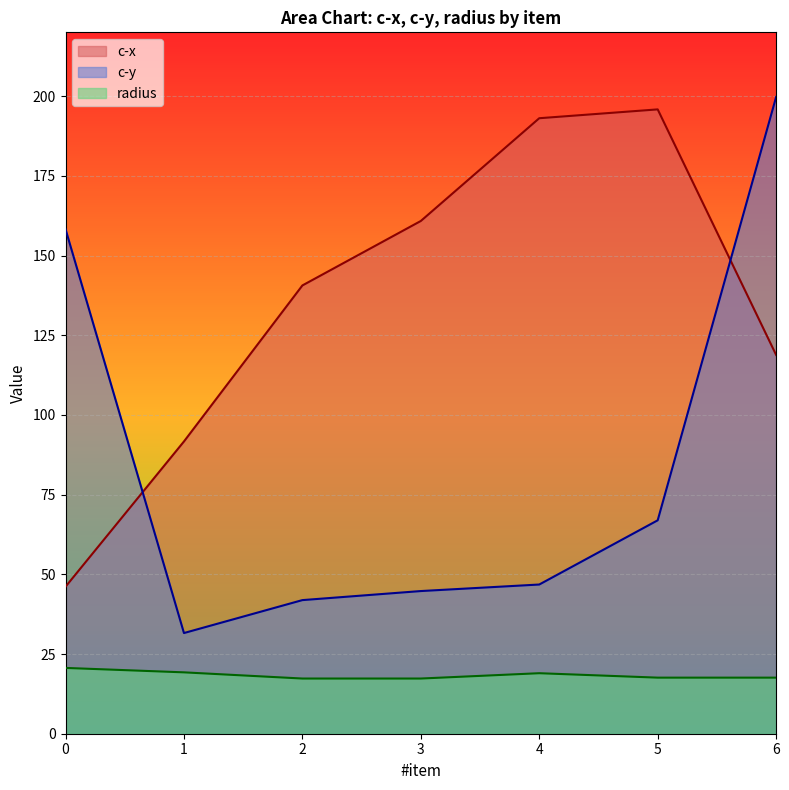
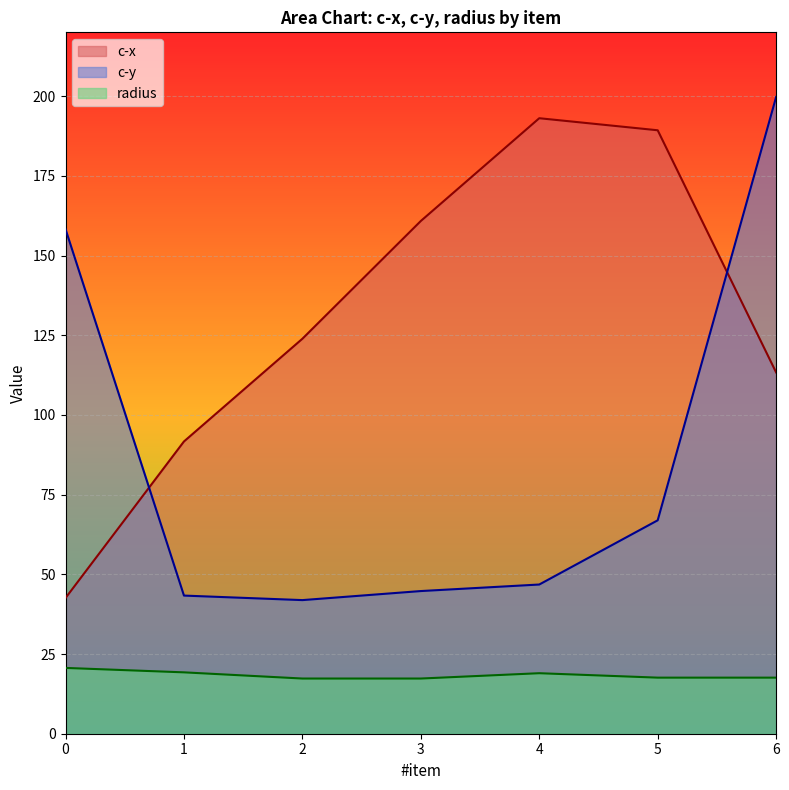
c-x, 0: 46 -> 43
c-y, 1: 32 -> 43
c-x, 2: 141 -> 124
c-x, 5: 196 -> 189
c-x, 6: 119 -> 113
